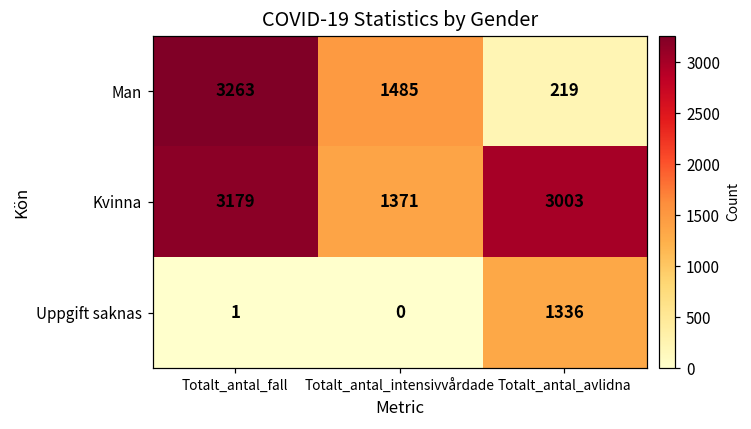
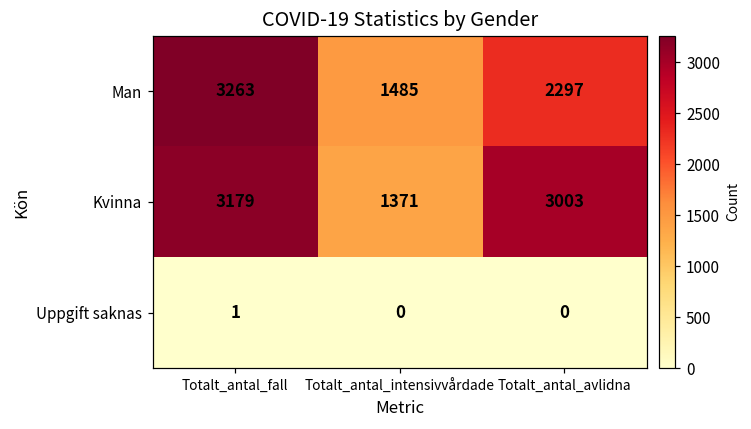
Man, Totalt_antal_avlidna: 219 -> 2297
Uppgift saknas, Totalt_antal_avlidna: 1336 -> 0
